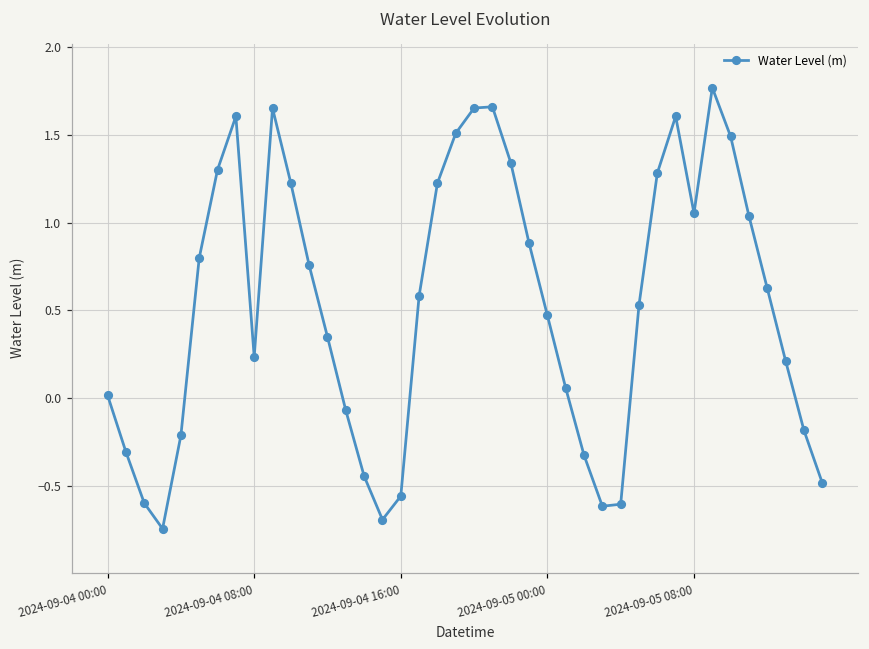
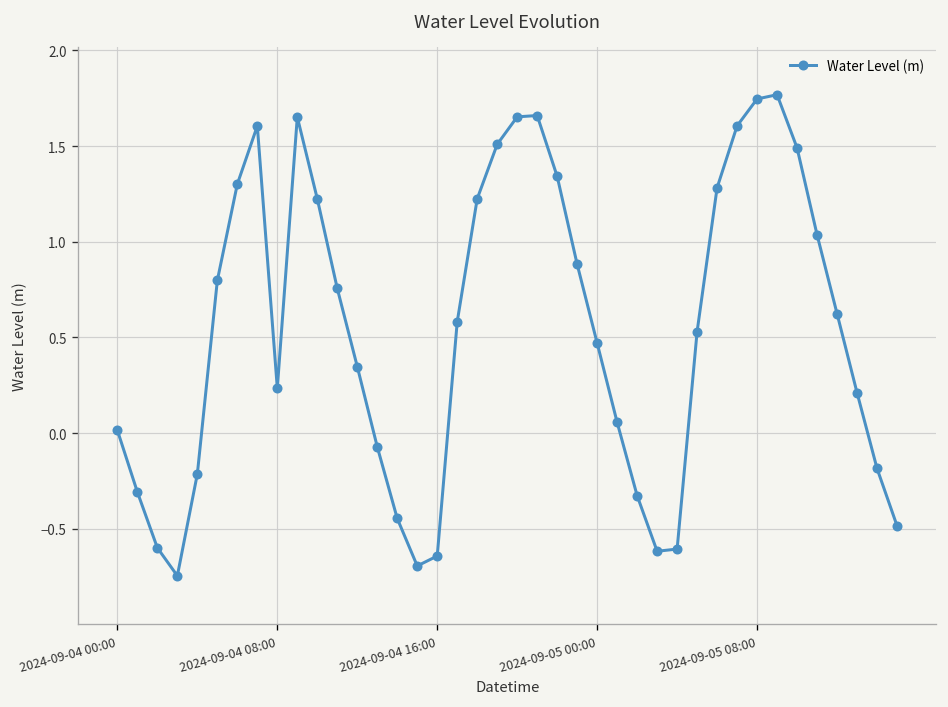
2024-09-04 16:00: -0.56 -> -0.64
2024-09-05 08:00: 1.05 -> 1.75
